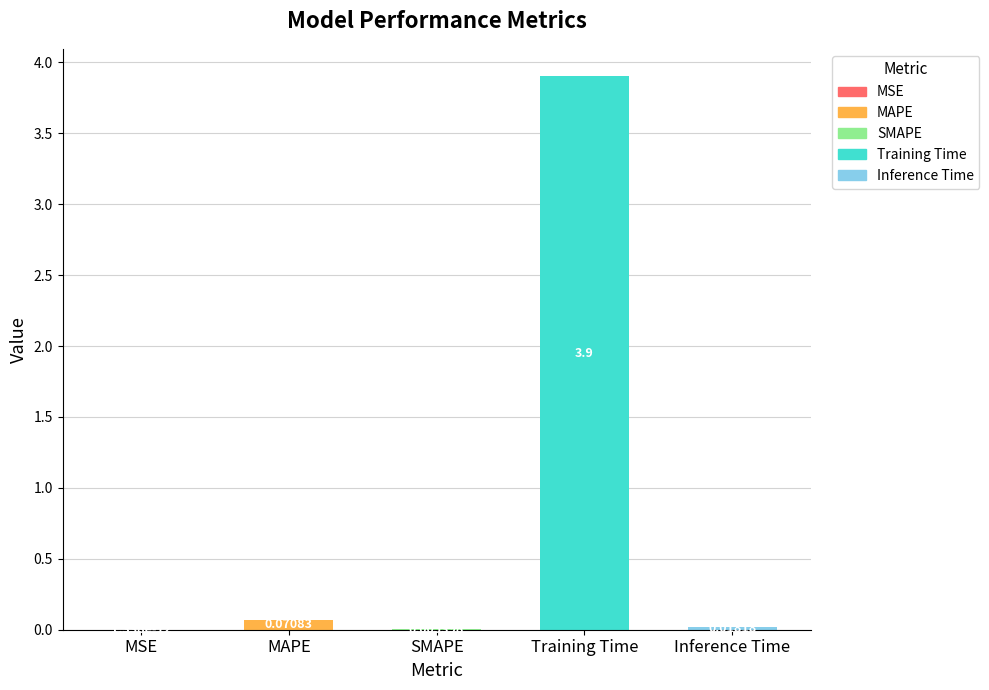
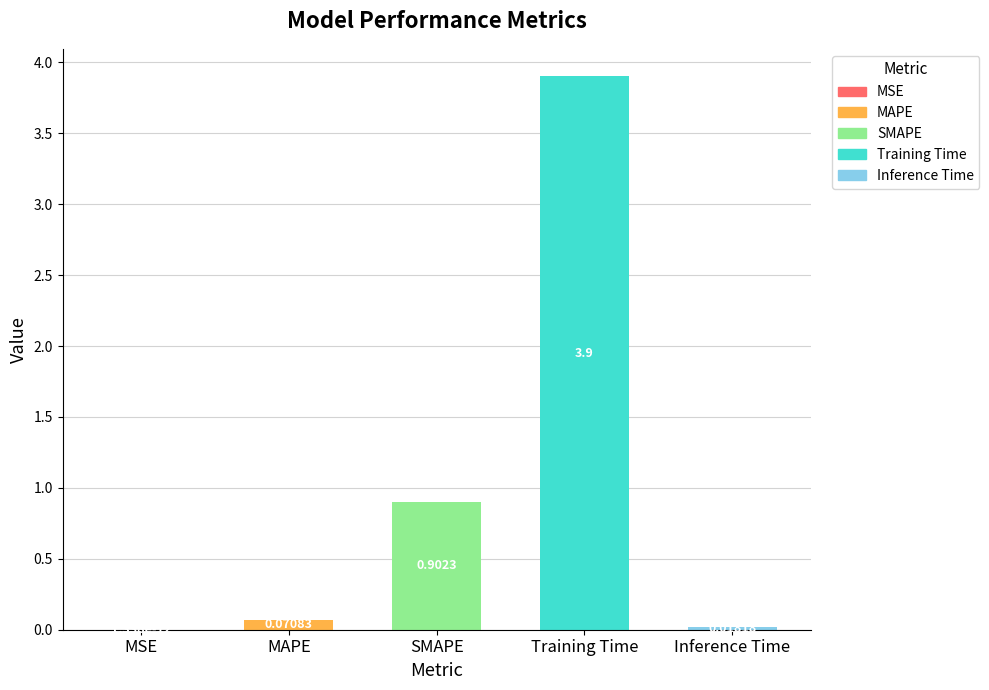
SMAPE: 0.01 -> 0.90
